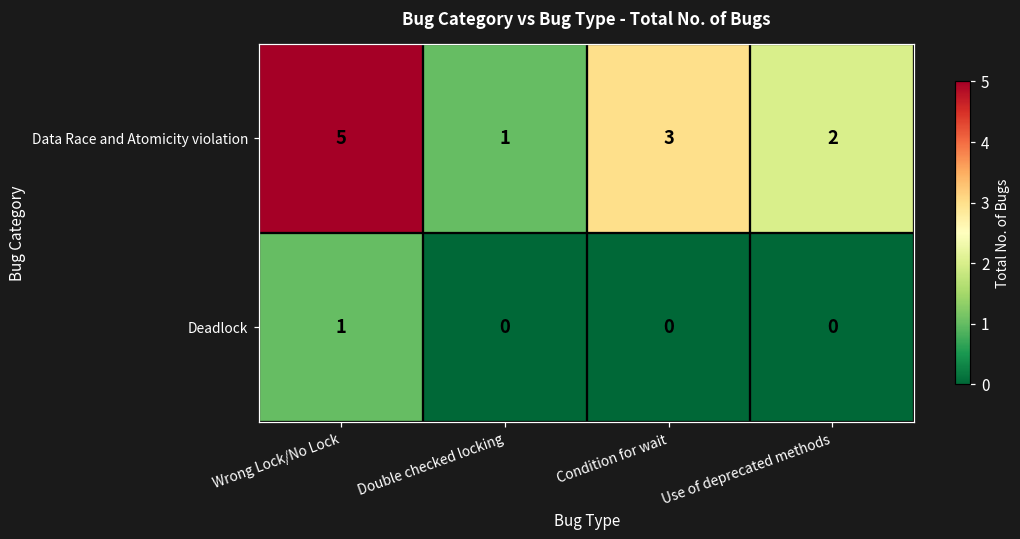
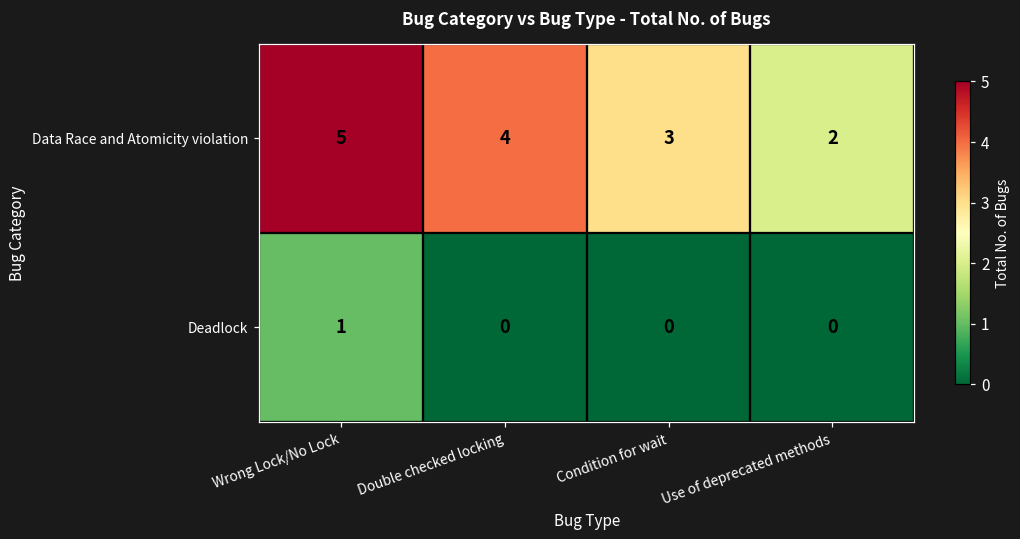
Data Race and Atomicity violation, Double checked locking: 1 -> 4
